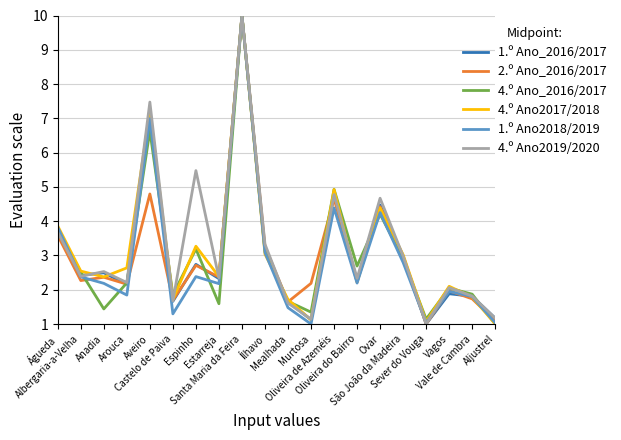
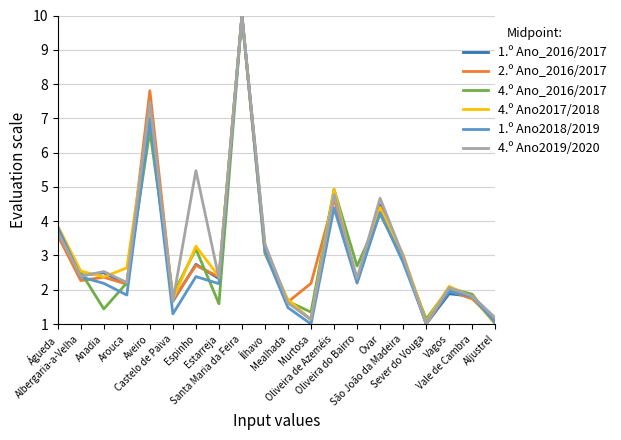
2.º Ano_2016/2017, Aveiro: 4.8 -> 7.8
